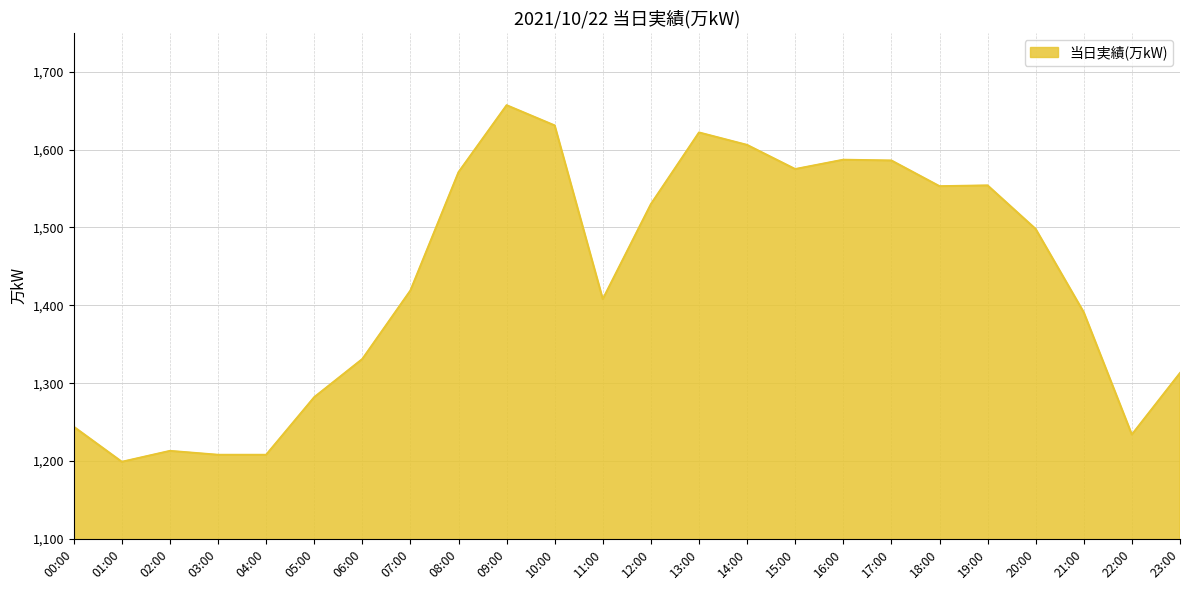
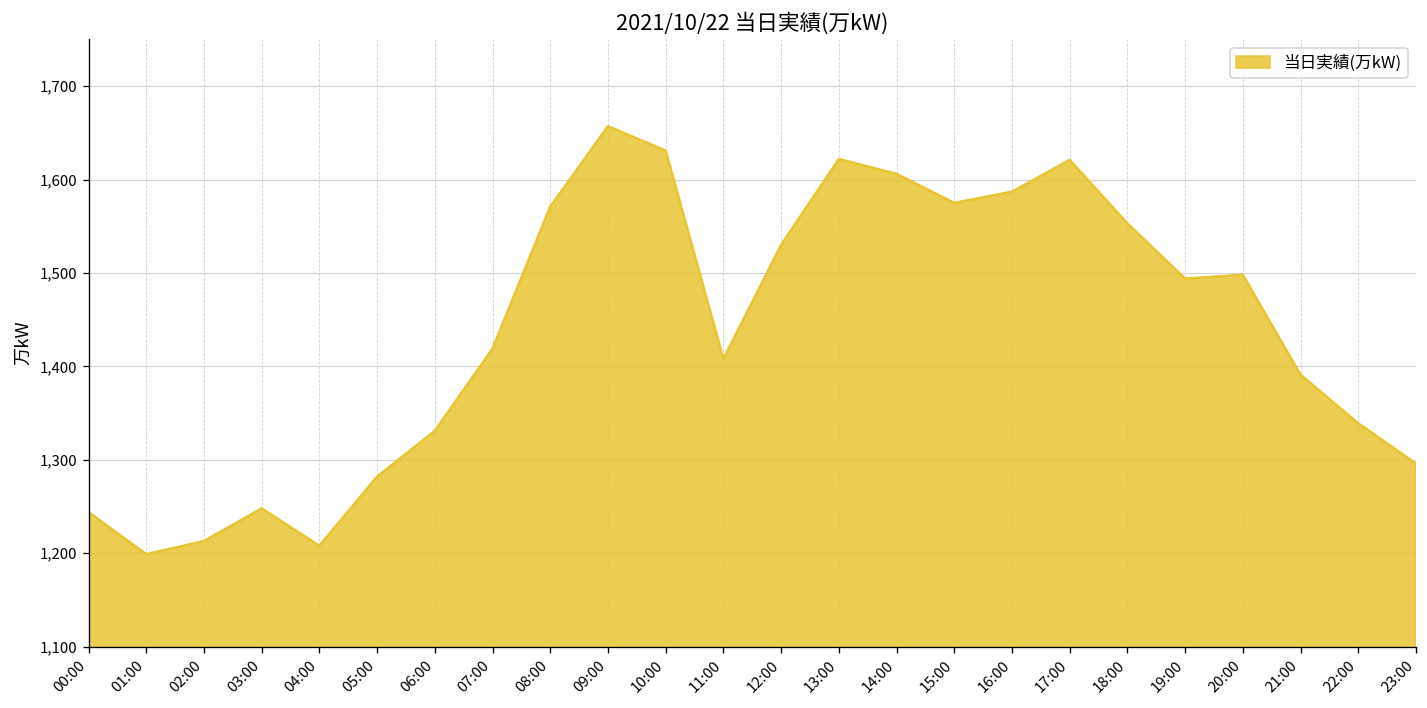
03:00: 1,210 -> 1,250
17:00: 1,590 -> 1,620
19:00: 1,550 -> 1,490
22:00: 1,230 -> 1,340
23:00: 1,310 -> 1,300
